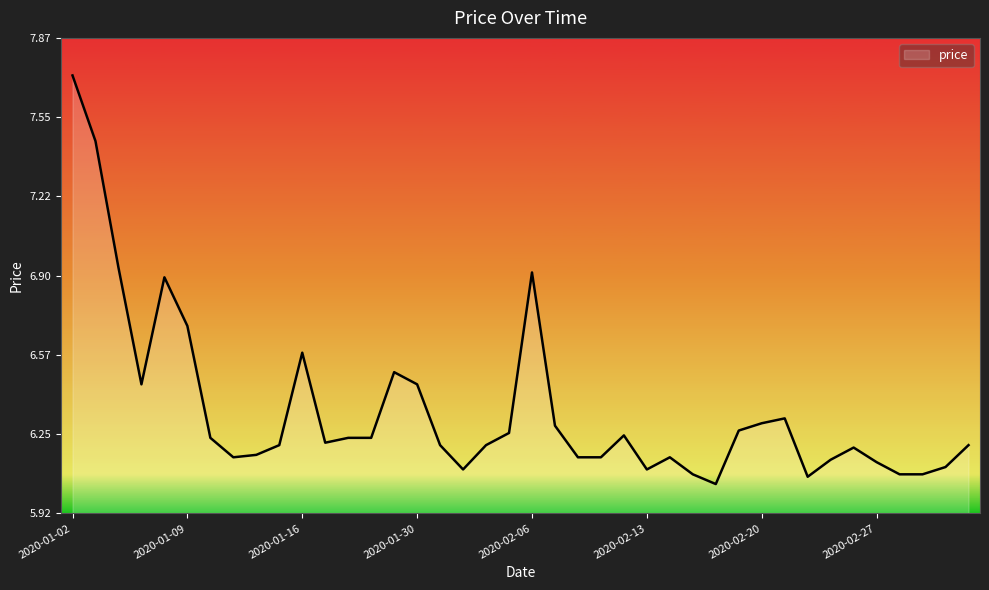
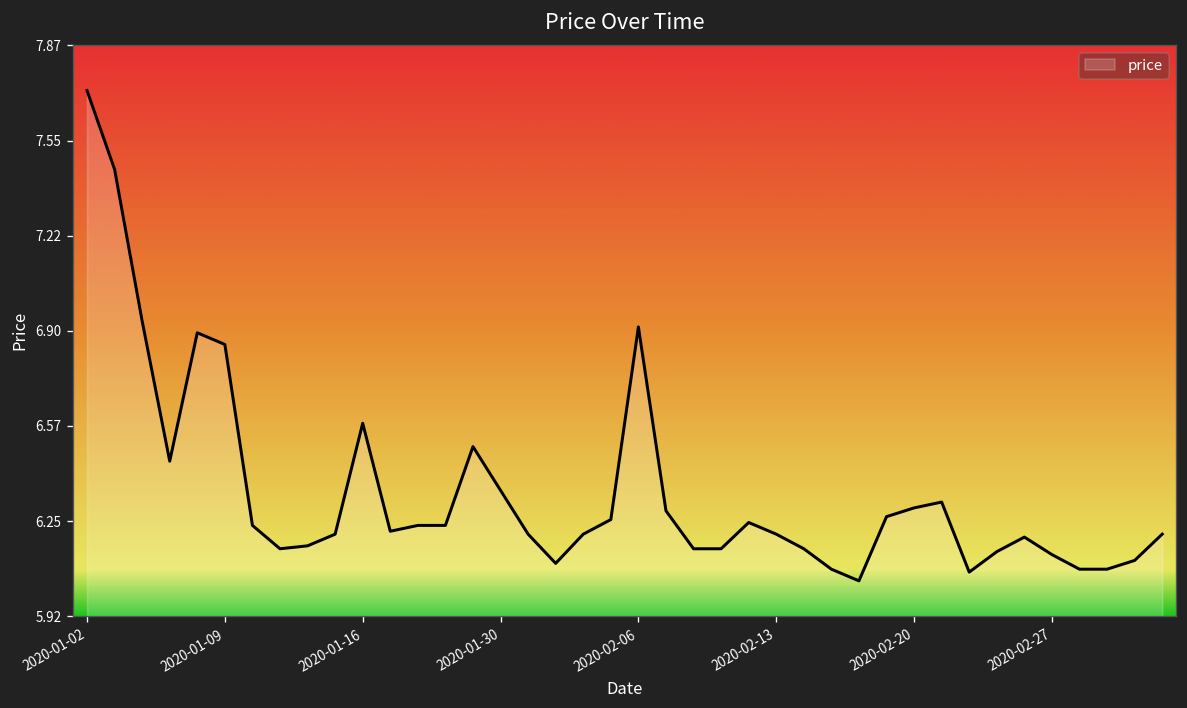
2020-01-09: 6.69 -> 6.85
2020-01-30: 6.45 -> 6.35
2020-02-13: 6.1 -> 6.2
